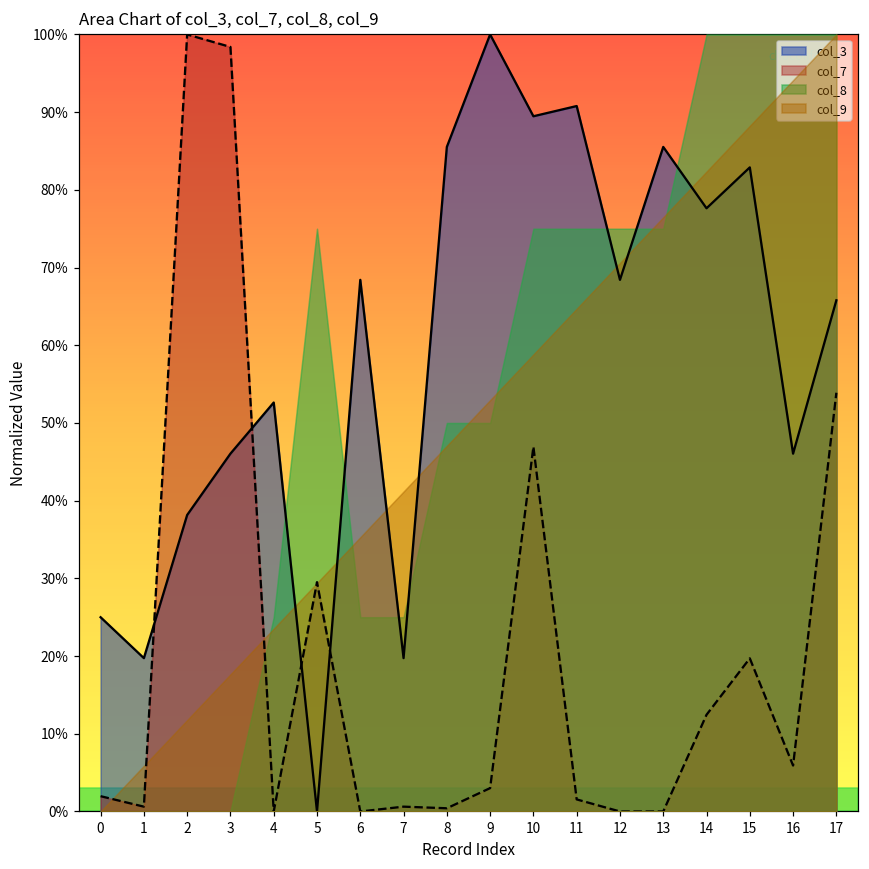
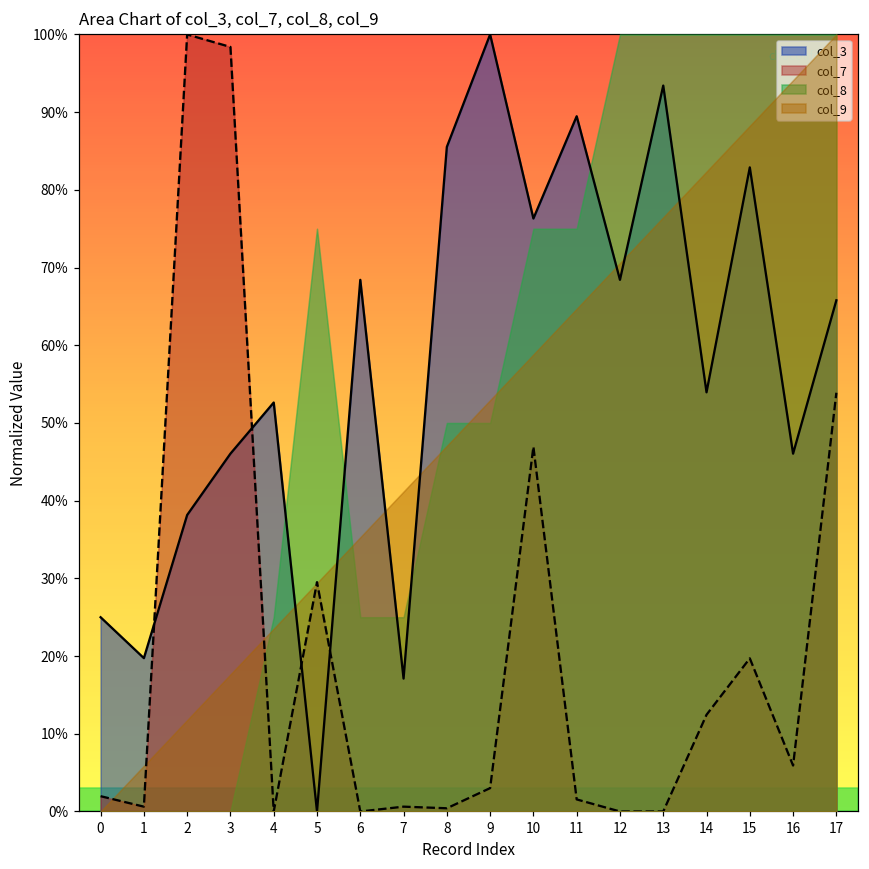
col_3, 7: 20% -> 17%
col_3, 10: 89% -> 76%
col_3, 11: 91% -> 89%
col_8, 12: 75% -> 100%
col_3, 13: 86% -> 93%
col_8, 13: 75% -> 100%
col_3, 14: 78% -> 54%
